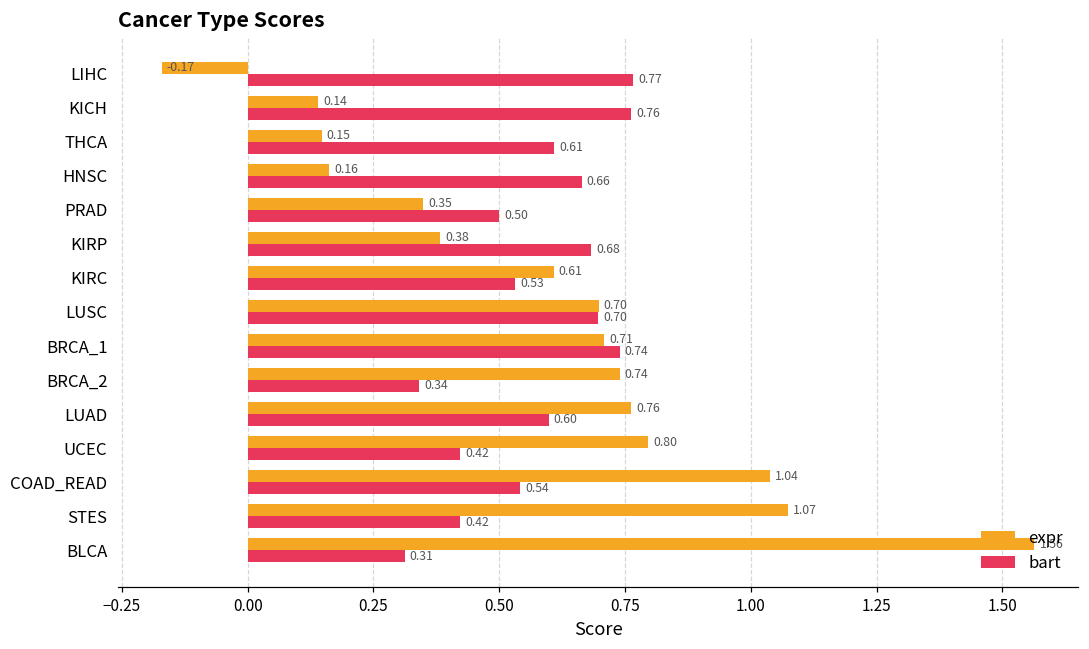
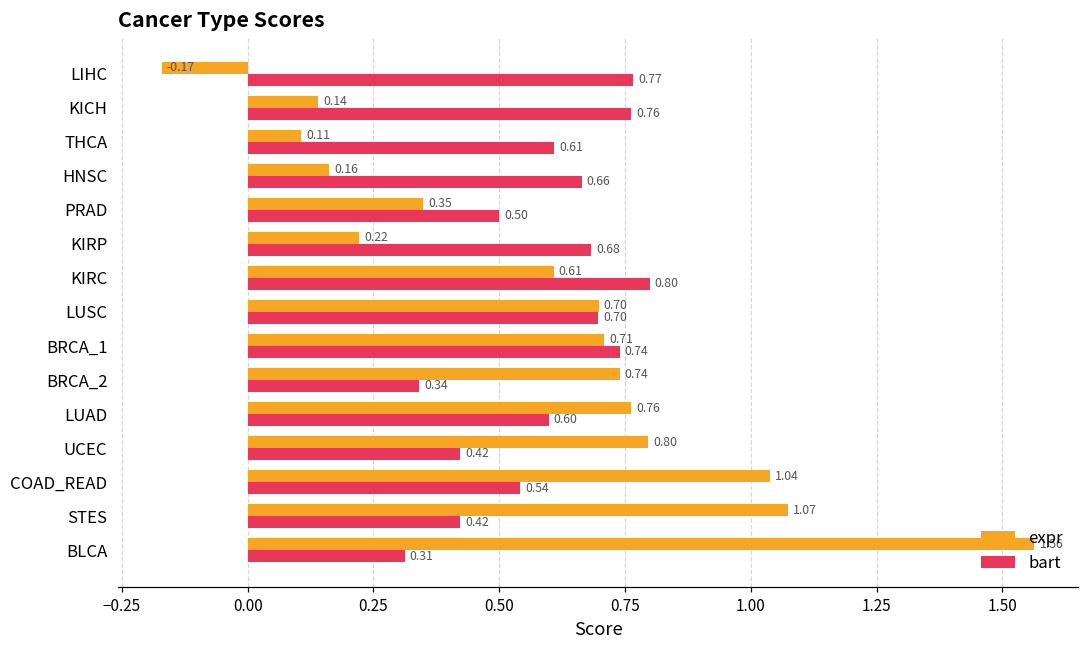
expr, THCA: 0.15 -> 0.11
expr, KIRP: 0.38 -> 0.22
bart, KIRC: 0.53 -> 0.80
